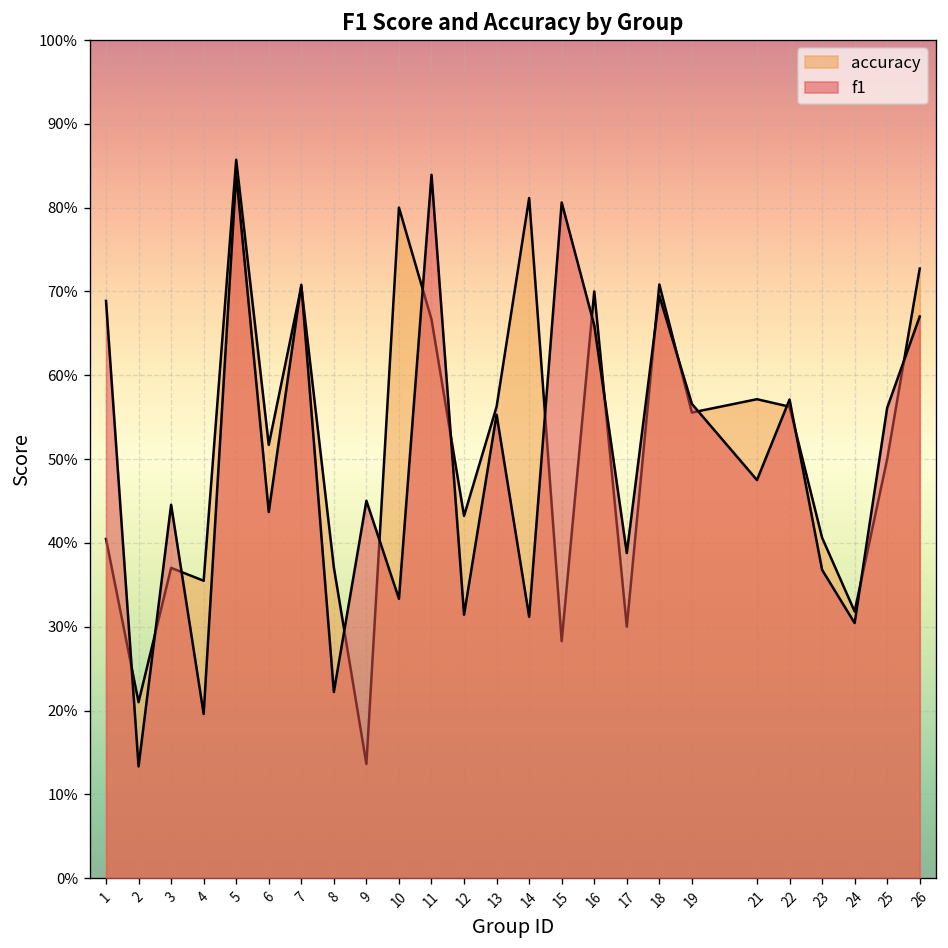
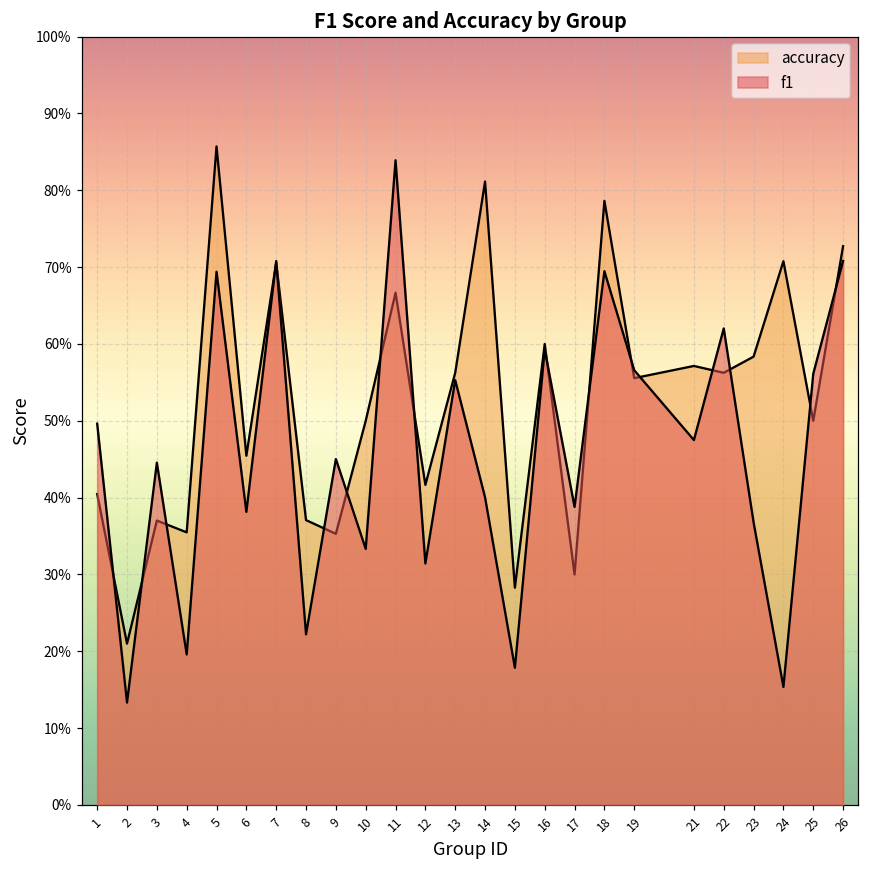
f1, 1: 69% -> 50%
f1, 5: 84% -> 69%
accuracy, 6: 52% -> 45%
f1, 6: 44% -> 38%
accuracy, 9: 14% -> 35%
accuracy, 10: 80% -> 50%
accuracy, 12: 43% -> 42%
f1, 14: 31% -> 40%
f1, 15: 81% -> 18%
accuracy, 16: 70% -> 60%
f1, 16: 66% -> 59%
accuracy, 18: 71% -> 79%
f1, 22: 57% -> 62%
accuracy, 23: 41% -> 58%
accuracy, 24: 32% -> 71%
f1, 24: 30% -> 15%
f1, 26: 67% -> 71%
